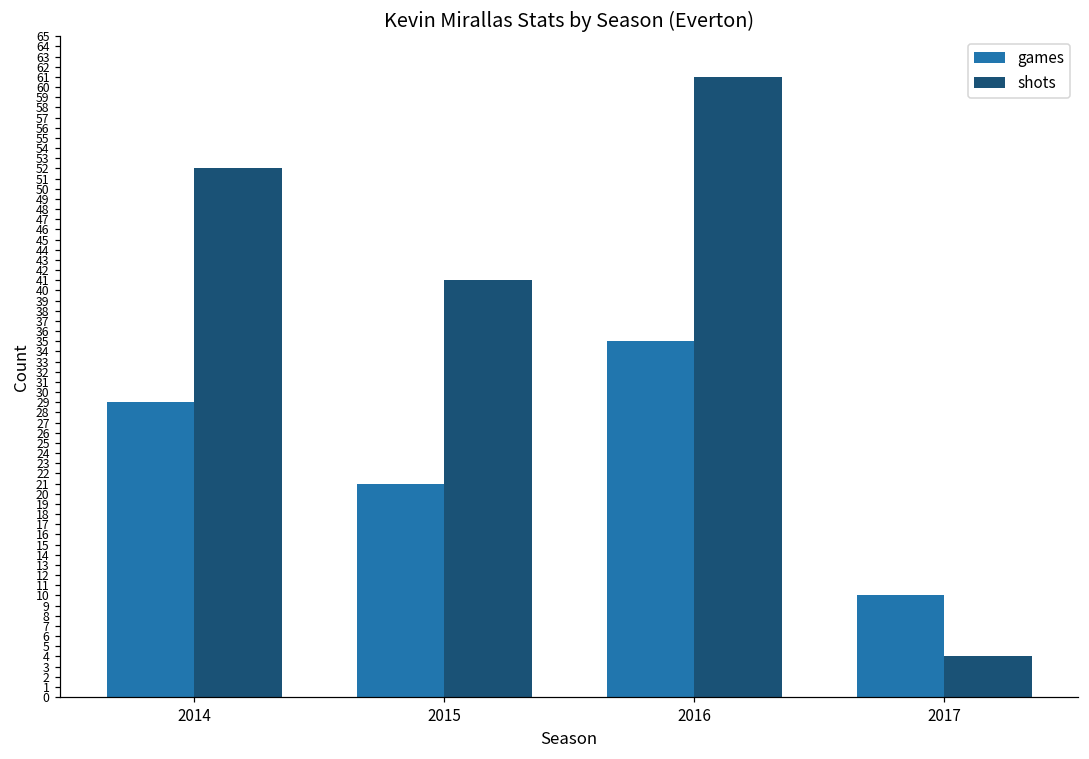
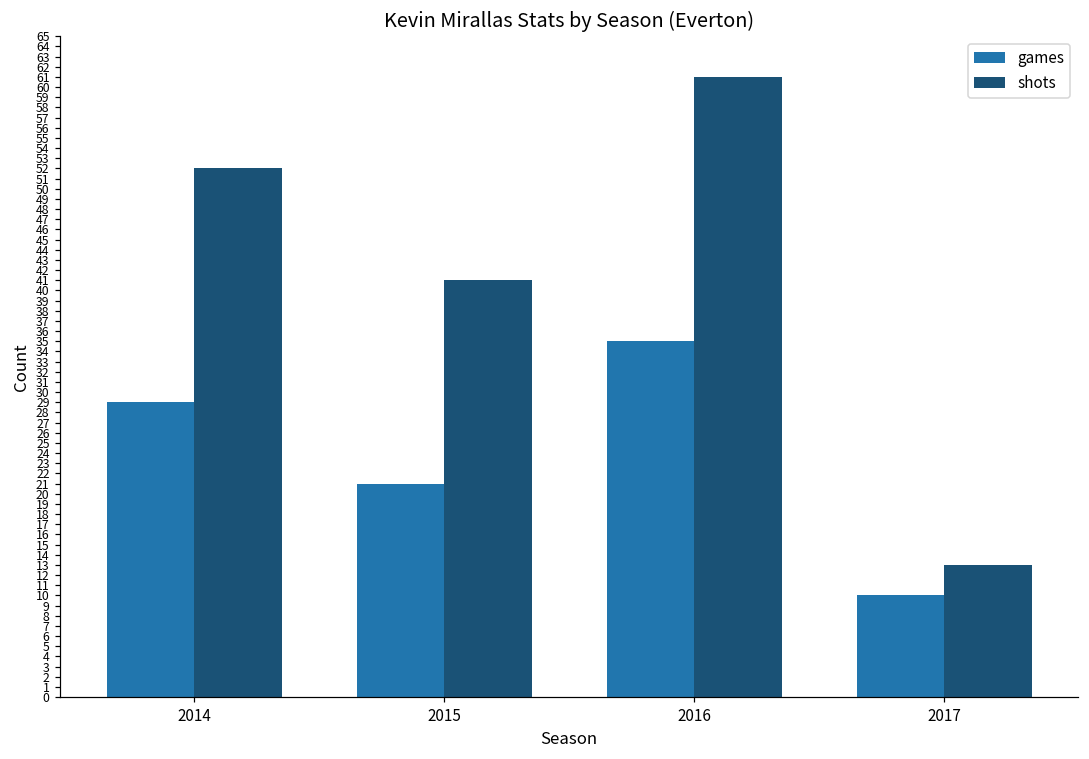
shots, 2017: 4 -> 13
